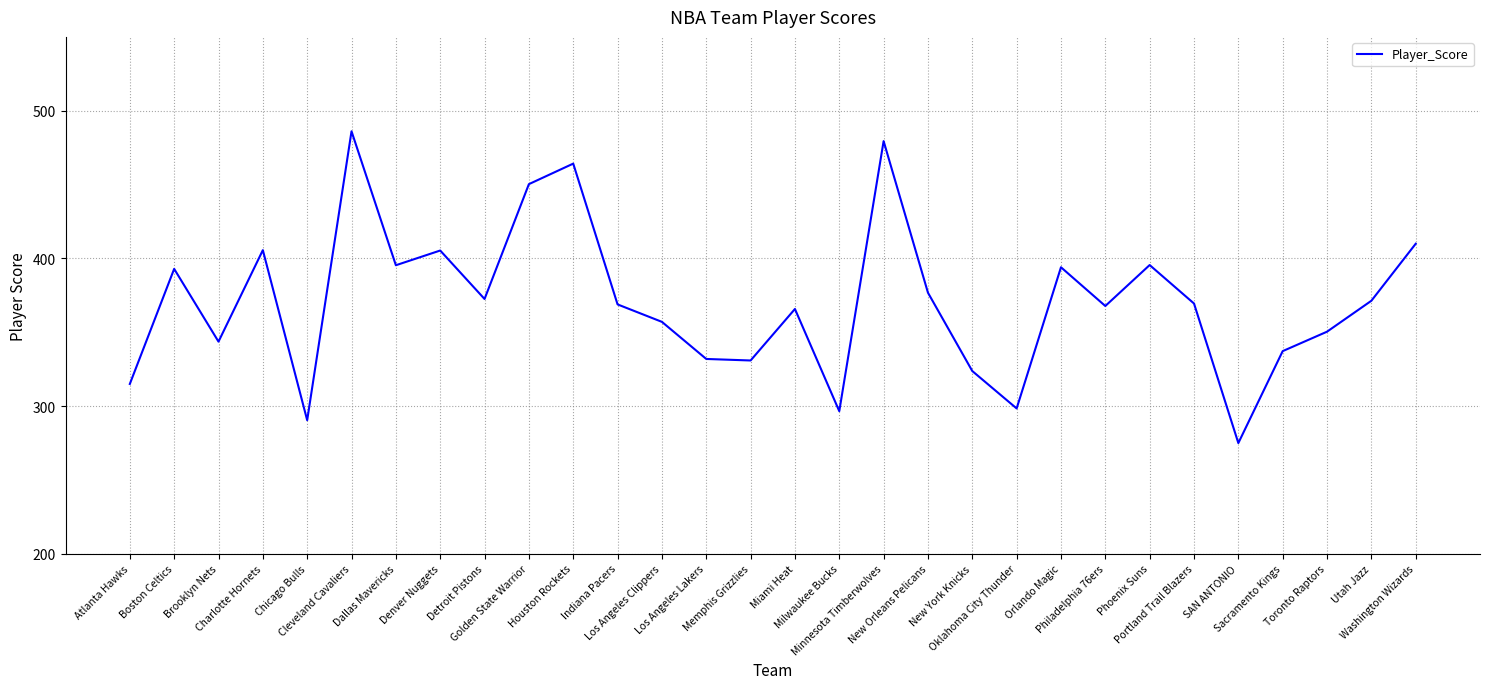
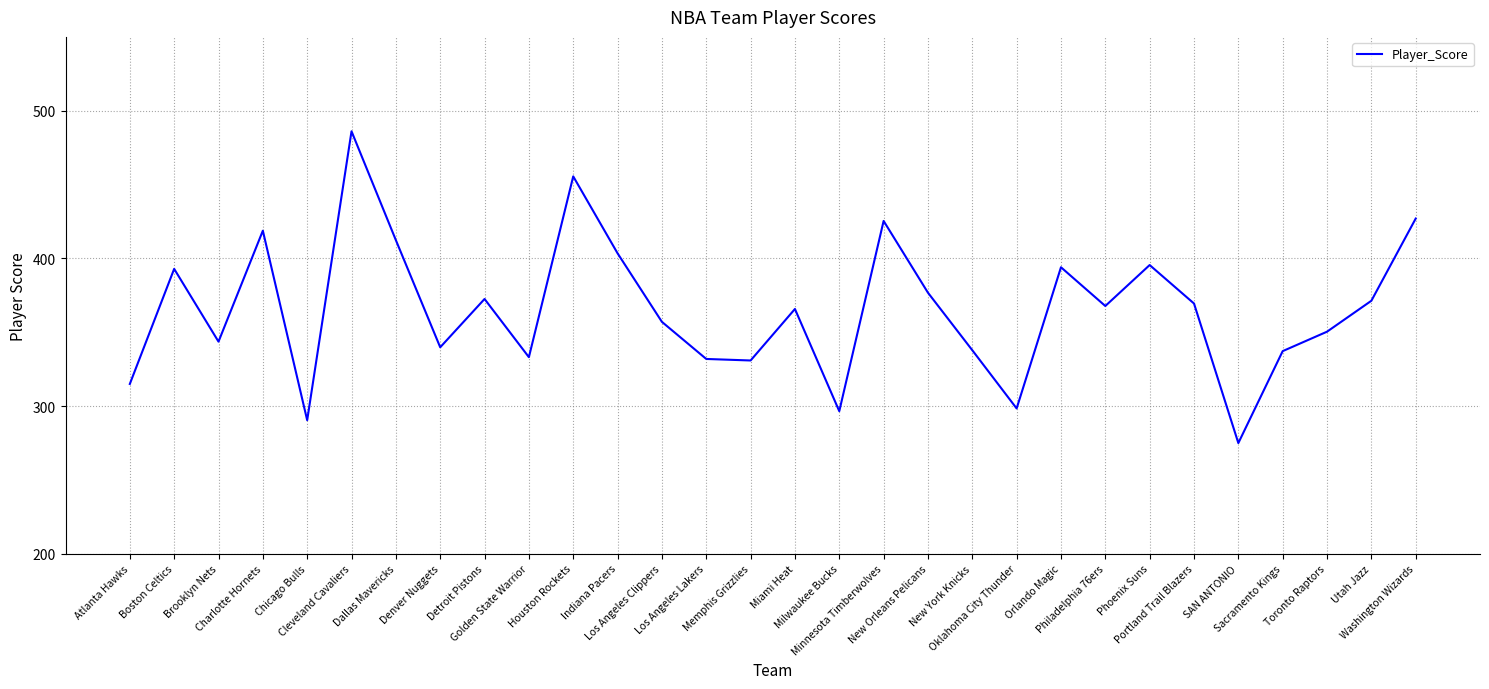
Charlotte Hornets: 406 -> 419
Dallas Mavericks: 395 -> 412
Denver Nuggets: 405 -> 340
Golden State Warrior: 450 -> 333
Houston Rockets: 464 -> 456
Indiana Pacers: 369 -> 403
Minnesota Timberwolves: 479 -> 425
New York Knicks: 324 -> 338
Washington Wizards: 410 -> 427
